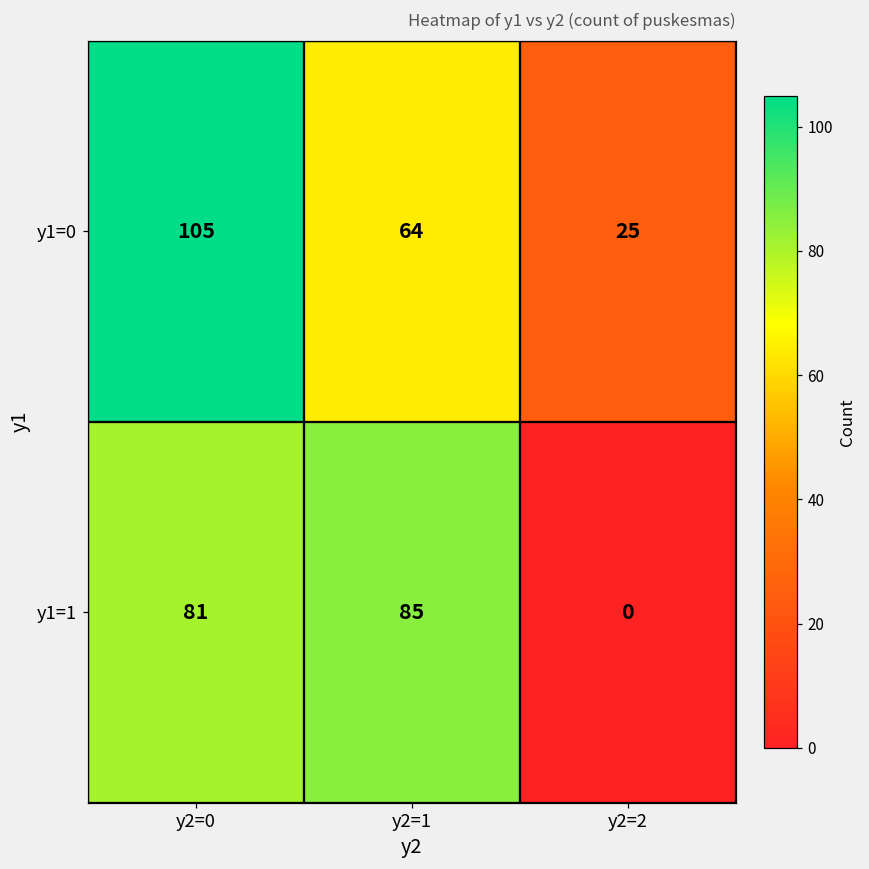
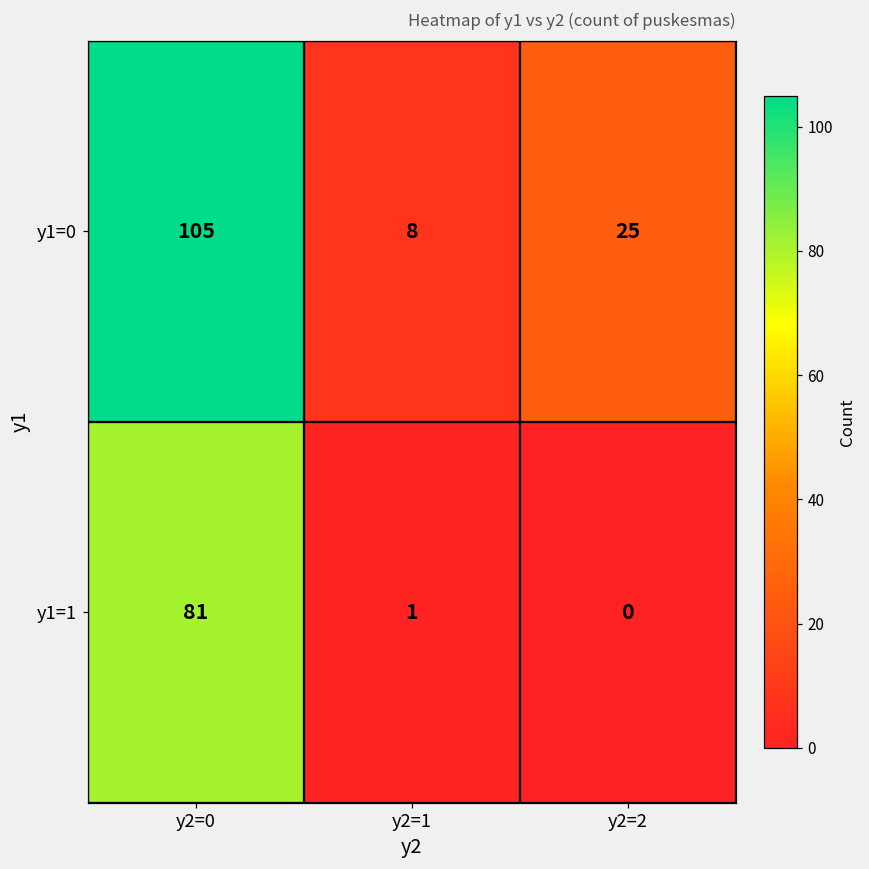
y1=0, y2=1: 64 -> 8
y1=1, y2=1: 85 -> 1
